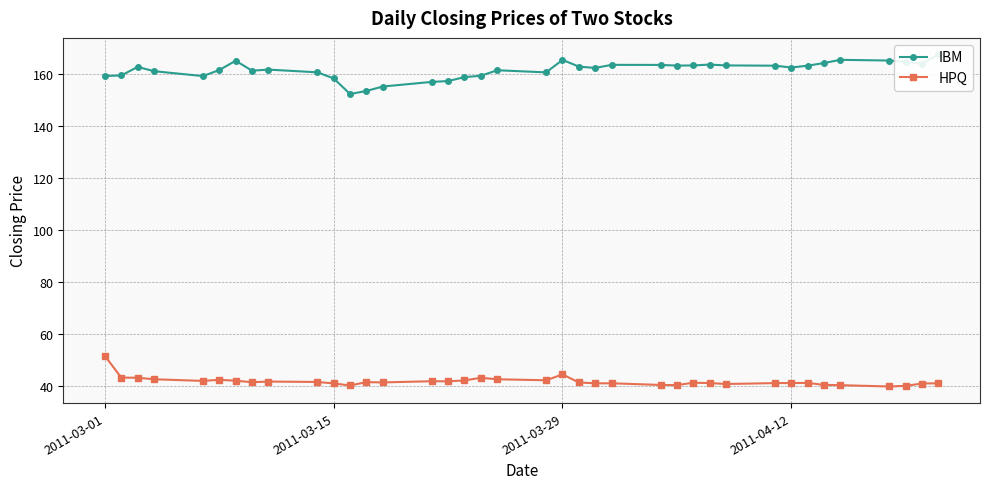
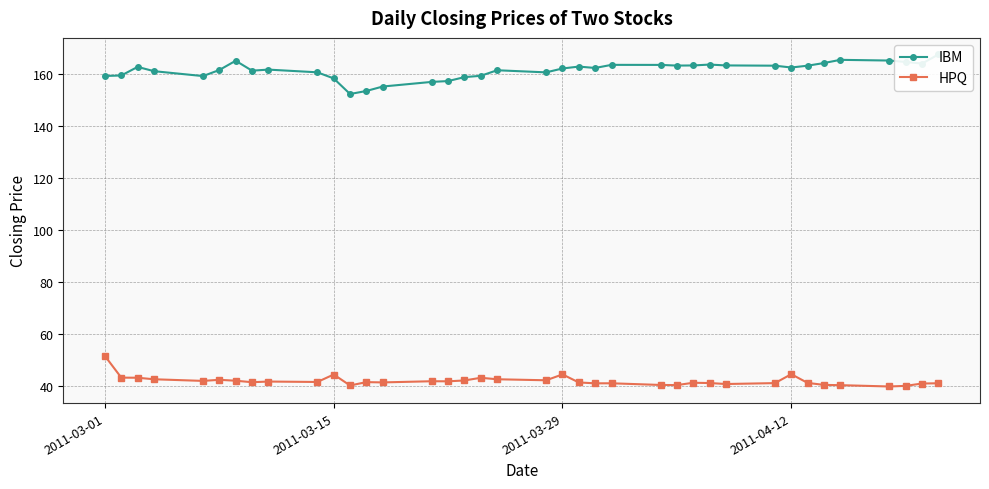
HPQ, 2011-03-15: 41 -> 44
IBM, 2011-03-29: 165 -> 162
HPQ, 2011-04-12: 41 -> 44
